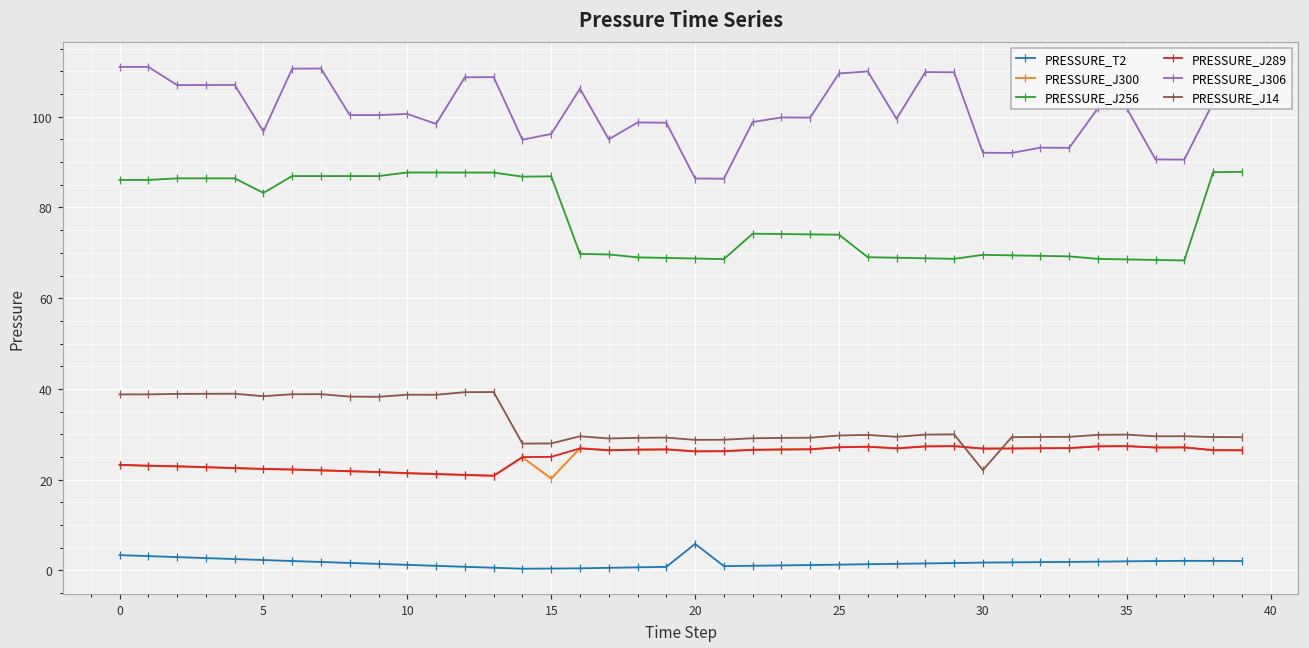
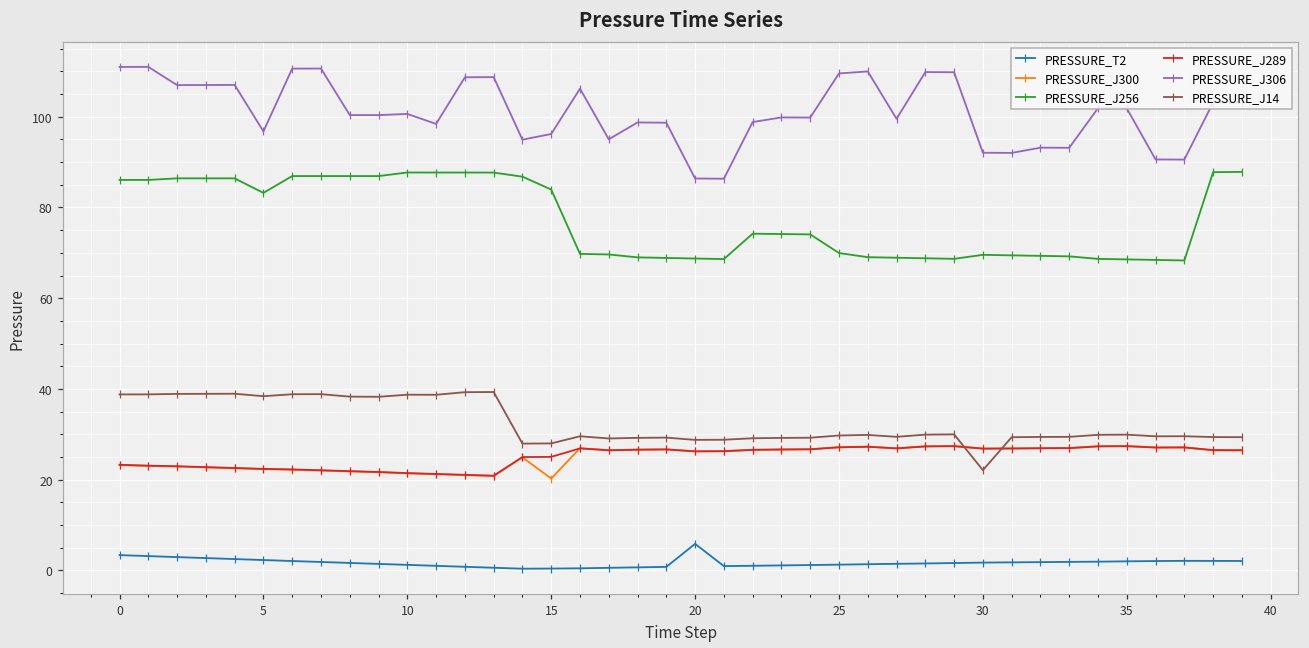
PRESSURE_J256, 15: 87 -> 84
PRESSURE_J256, 25: 74 -> 70
